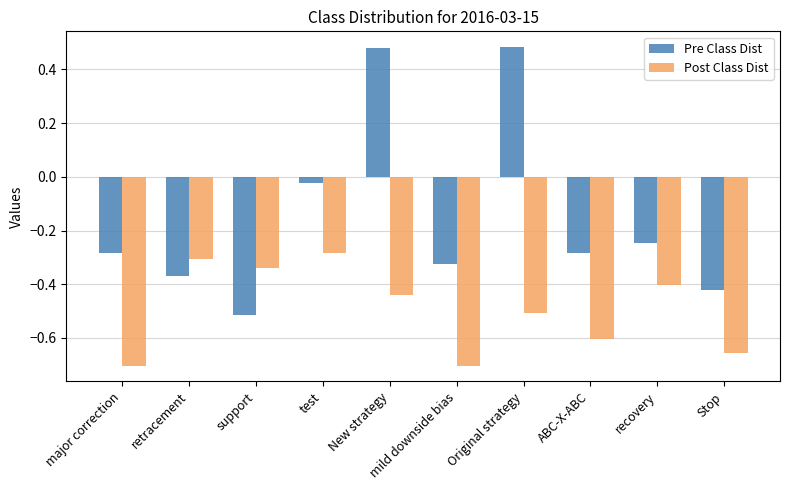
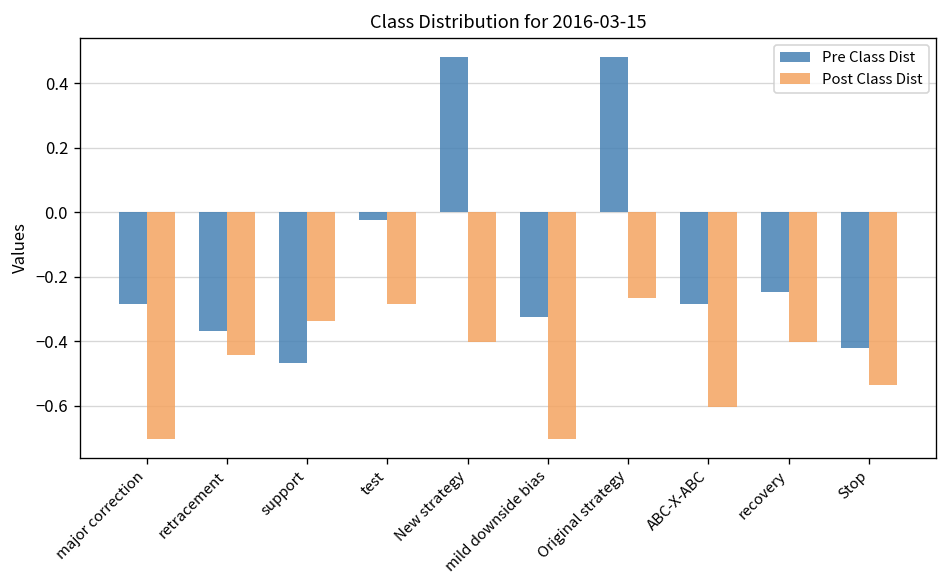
Post Class Dist, retracement: -0.31 -> -0.44
Pre Class Dist, support: -0.51 -> -0.47
Post Class Dist, New strategy: -0.44 -> -0.40
Post Class Dist, Original strategy: -0.51 -> -0.27
Post Class Dist, Stop: -0.66 -> -0.54
